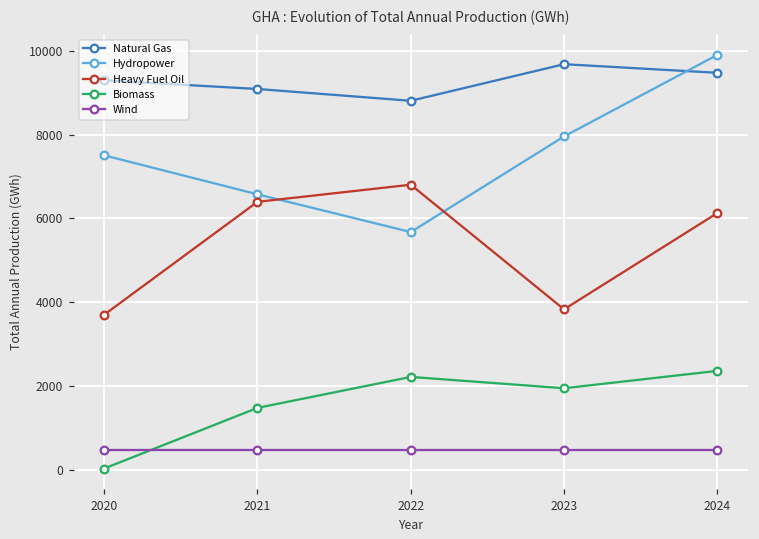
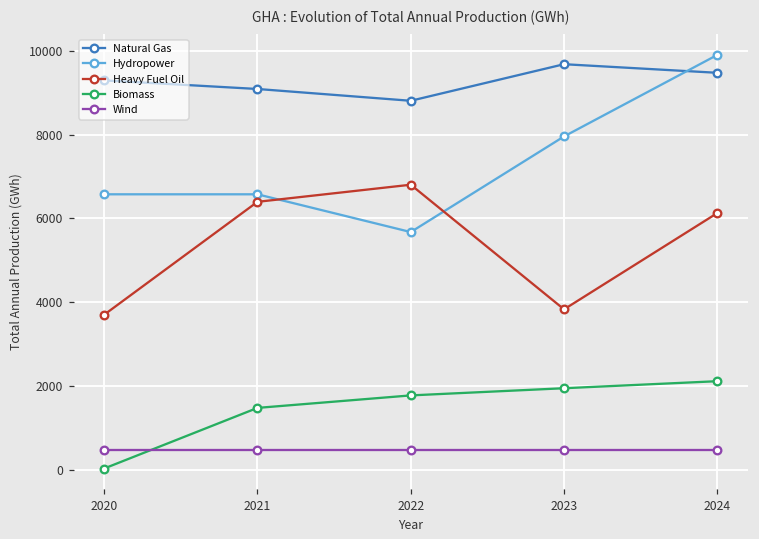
Hydropower, 2020: 7500 -> 6600
Biomass, 2022: 2200 -> 1800
Biomass, 2024: 2400 -> 2100
